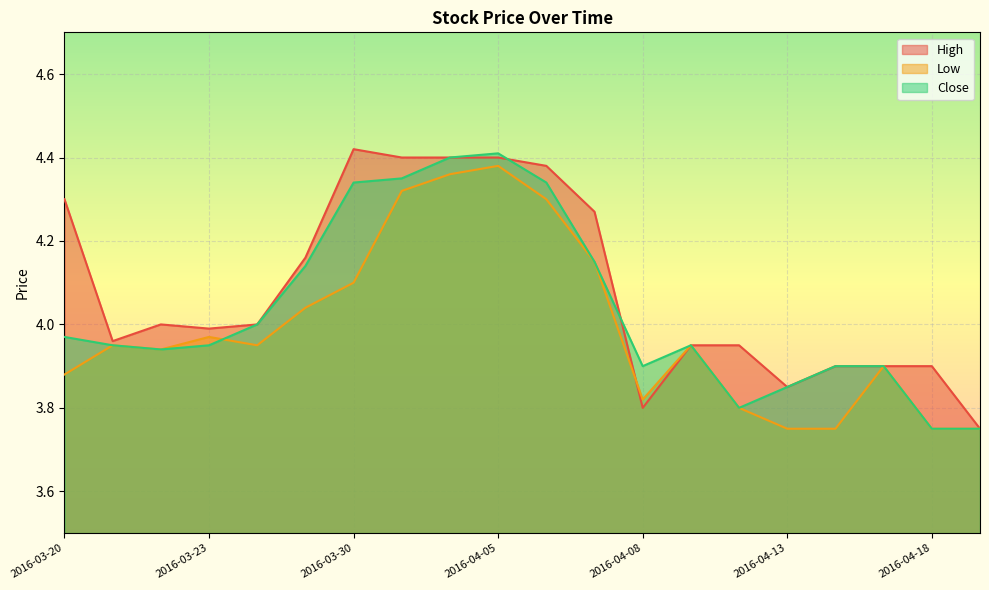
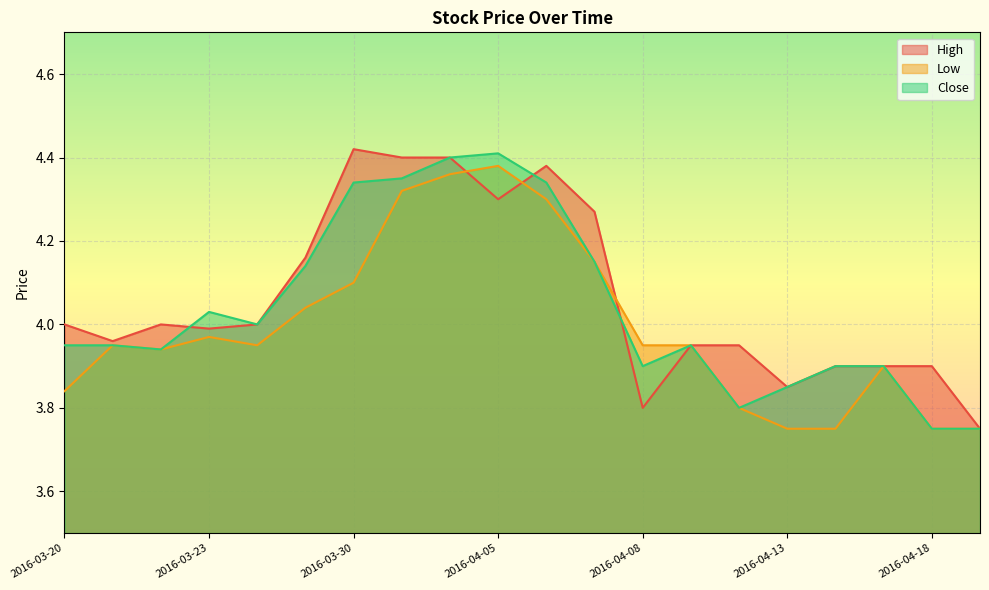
High, 2016-03-20: 4.3 -> 4.0
Low, 2016-03-20: 3.88 -> 3.84
Close, 2016-03-20: 3.97 -> 3.95
Close, 2016-03-23: 3.95 -> 4.03
High, 2016-04-05: 4.4 -> 4.3
Low, 2016-04-08: 3.82 -> 3.95
